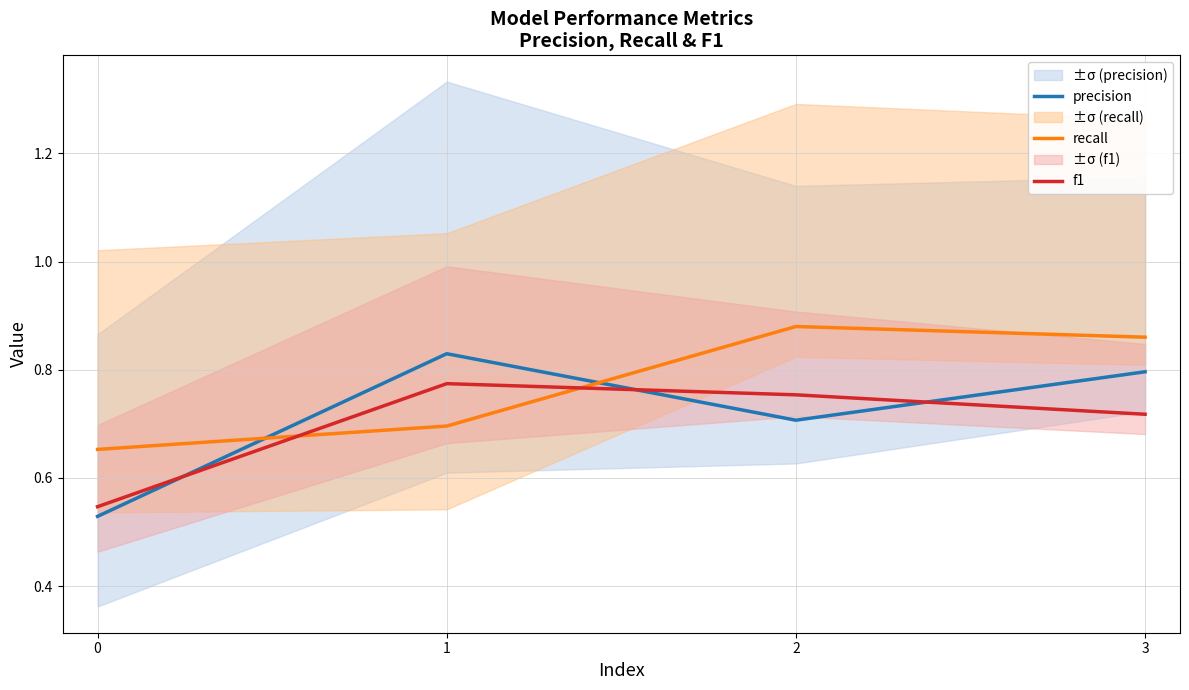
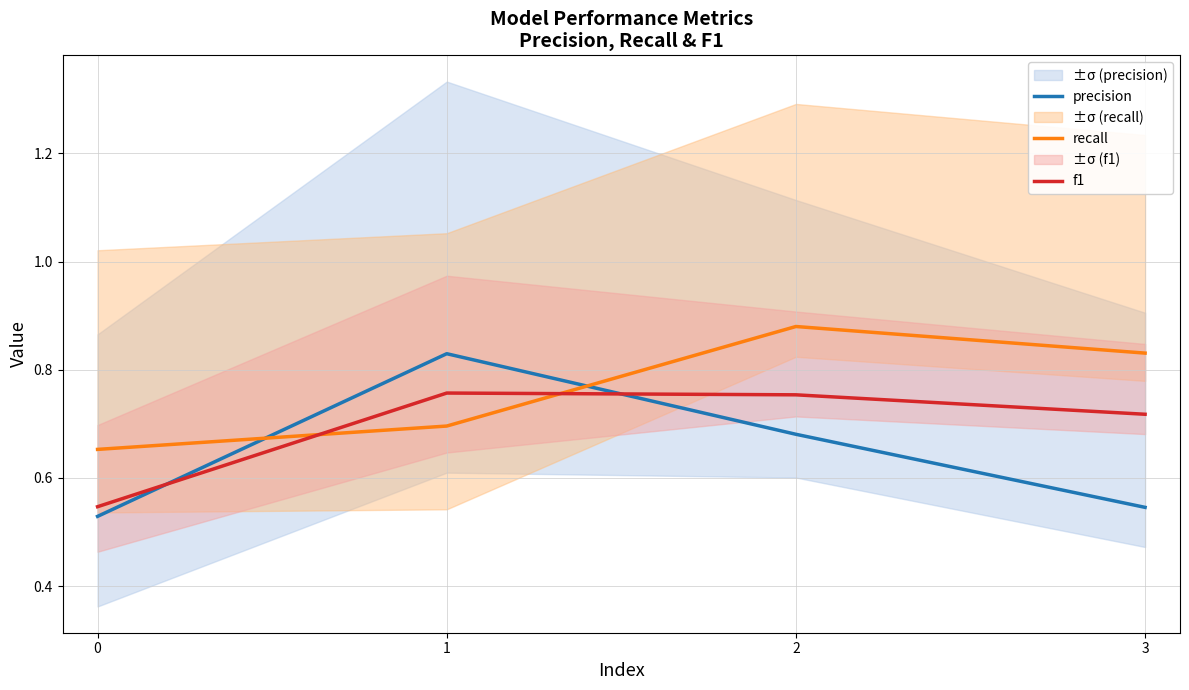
f1, 1: 0.77 -> 0.76
precision, 2: 0.71 -> 0.68
precision, 3: 0.80 -> 0.55
recall, 3: 0.86 -> 0.83
